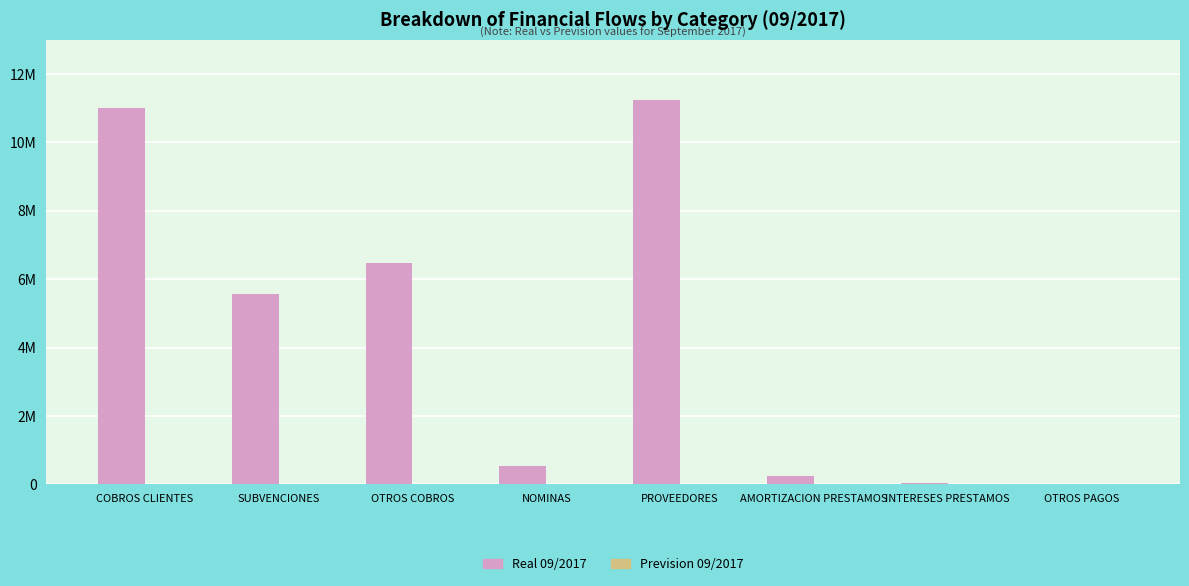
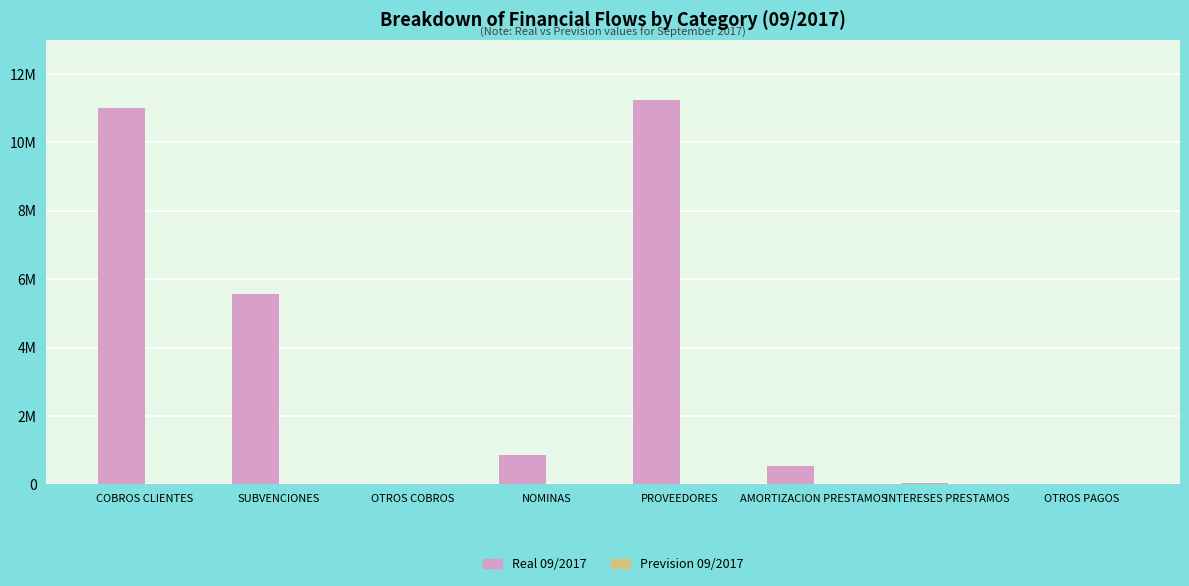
Real 09/2017, OTROS COBROS: 6500000 -> 0
Real 09/2017, NOMINAS: 500000 -> 900000
Real 09/2017, AMORTIZACION PRESTAMOS: 300000 -> 500000
